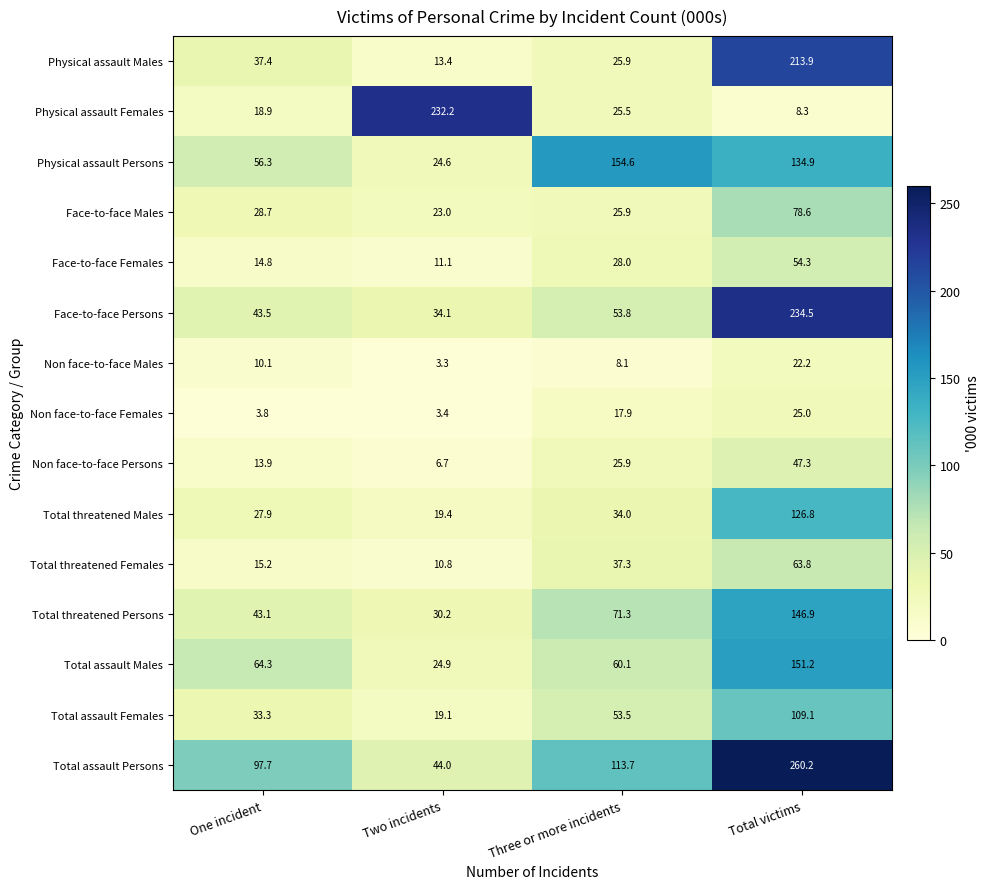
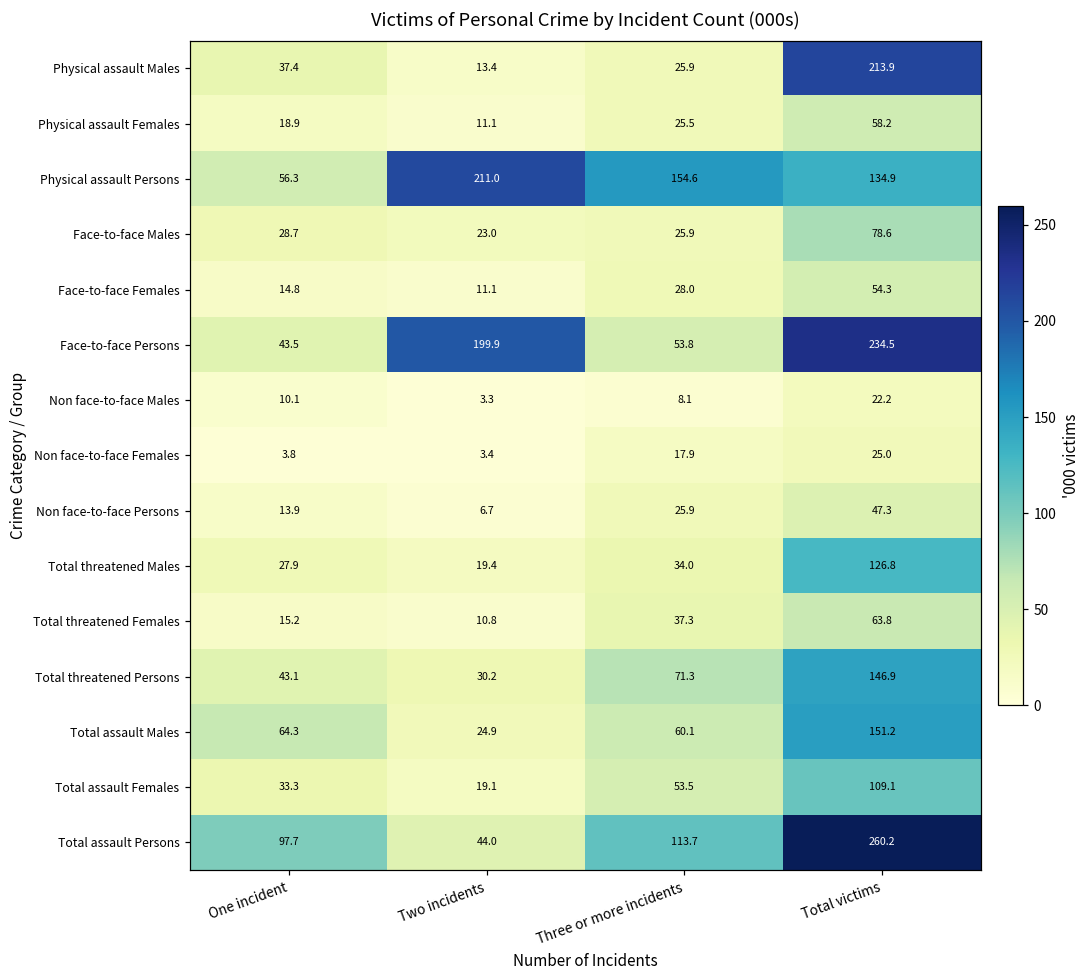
Physical assault Females, Two incidents: 232.2 -> 11.1
Physical assault Females, Total victims: 8.3 -> 58.2
Physical assault Persons, Two incidents: 24.6 -> 211.0
Face-to-face Persons, Two incidents: 34.1 -> 199.9
